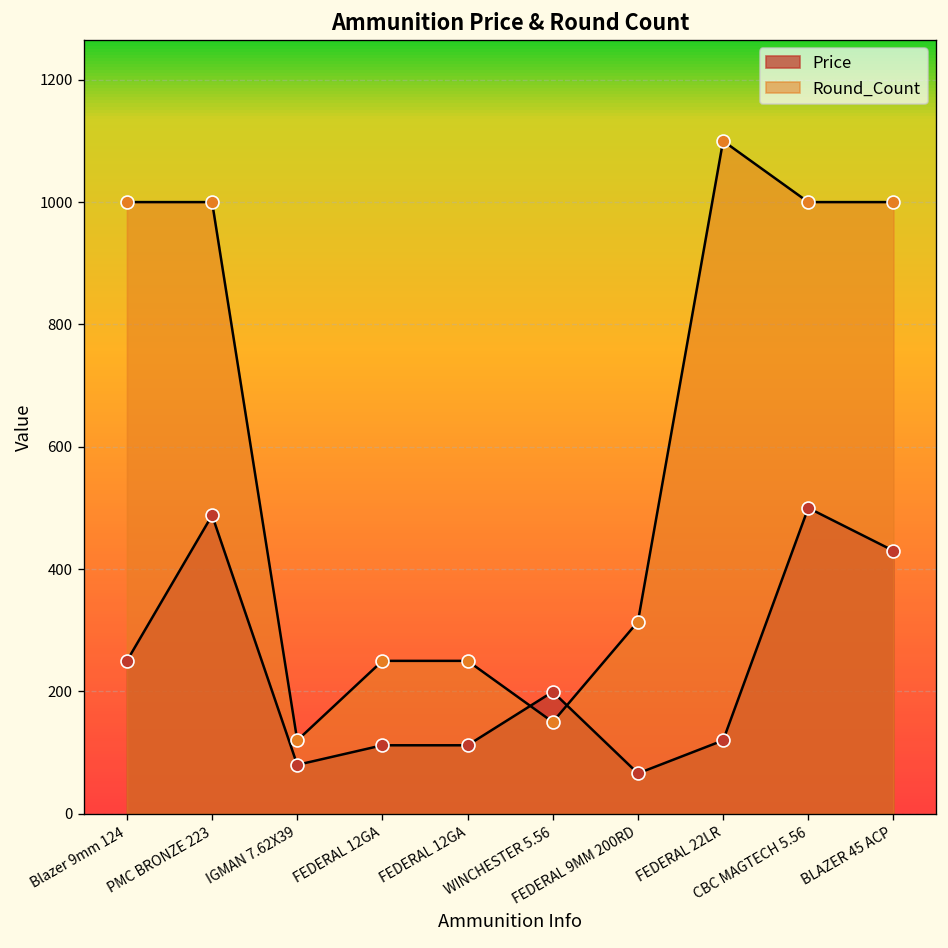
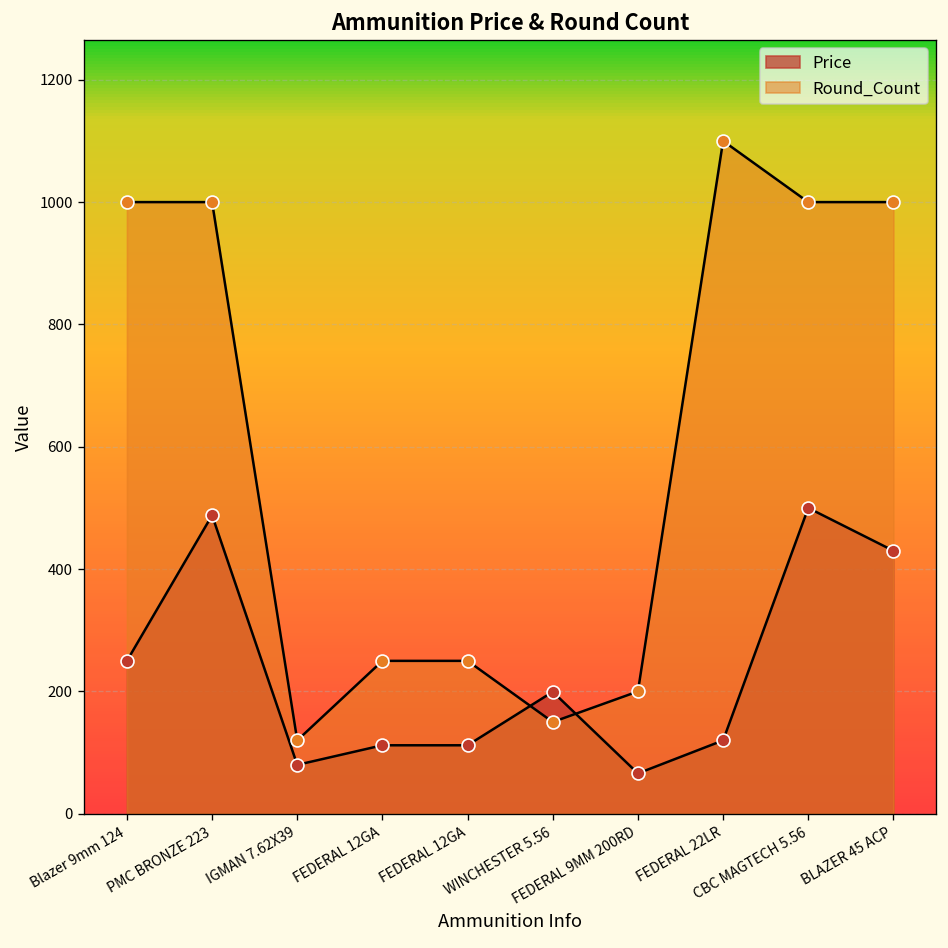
Round_Count, FEDERAL 9MM 200RD: 310 -> 200
